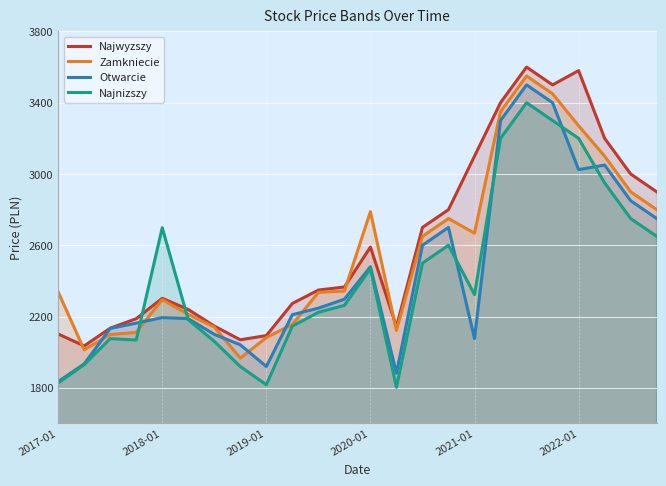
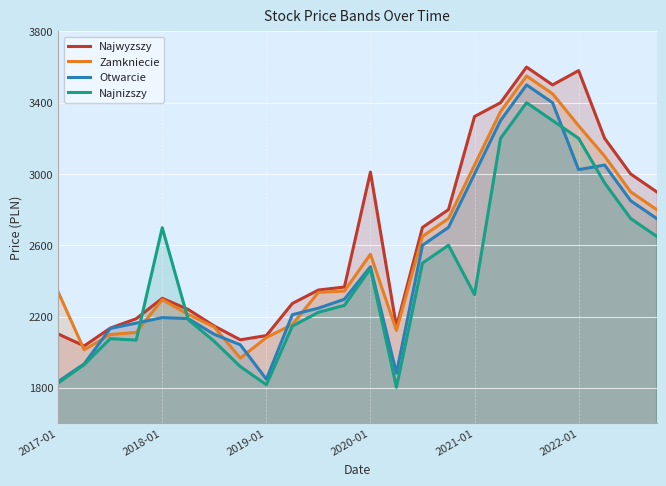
Otwarcie, 2019-01: 1920 -> 1850
Najwyzszy, 2020-01: 2590 -> 3010
Zamkniecie, 2020-01: 2790 -> 2550
Najwyzszy, 2021-01: 3100 -> 3320
Zamkniecie, 2021-01: 2670 -> 3050
Otwarcie, 2021-01: 2080 -> 3000
